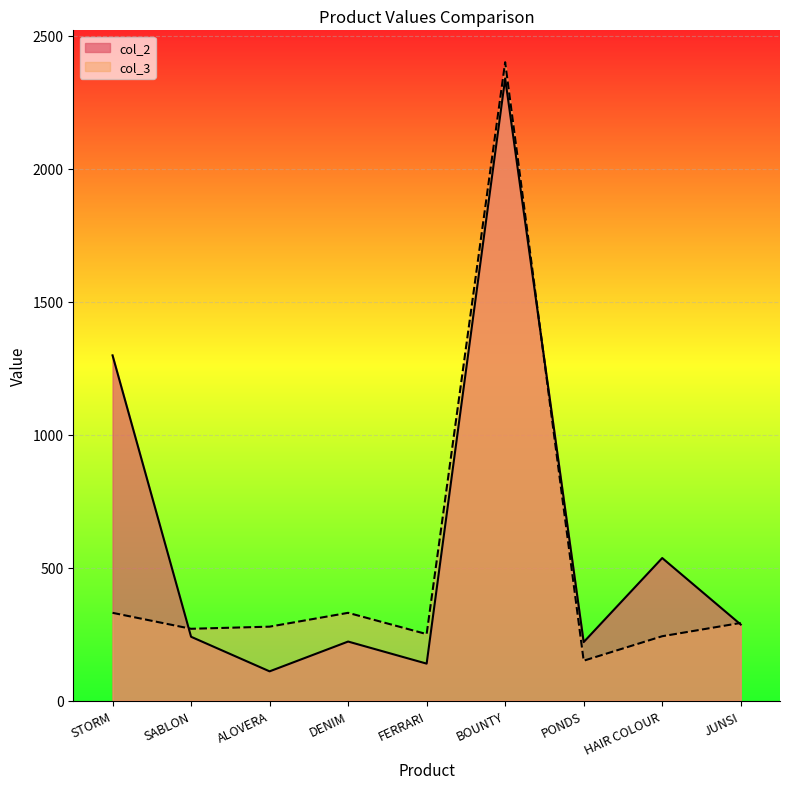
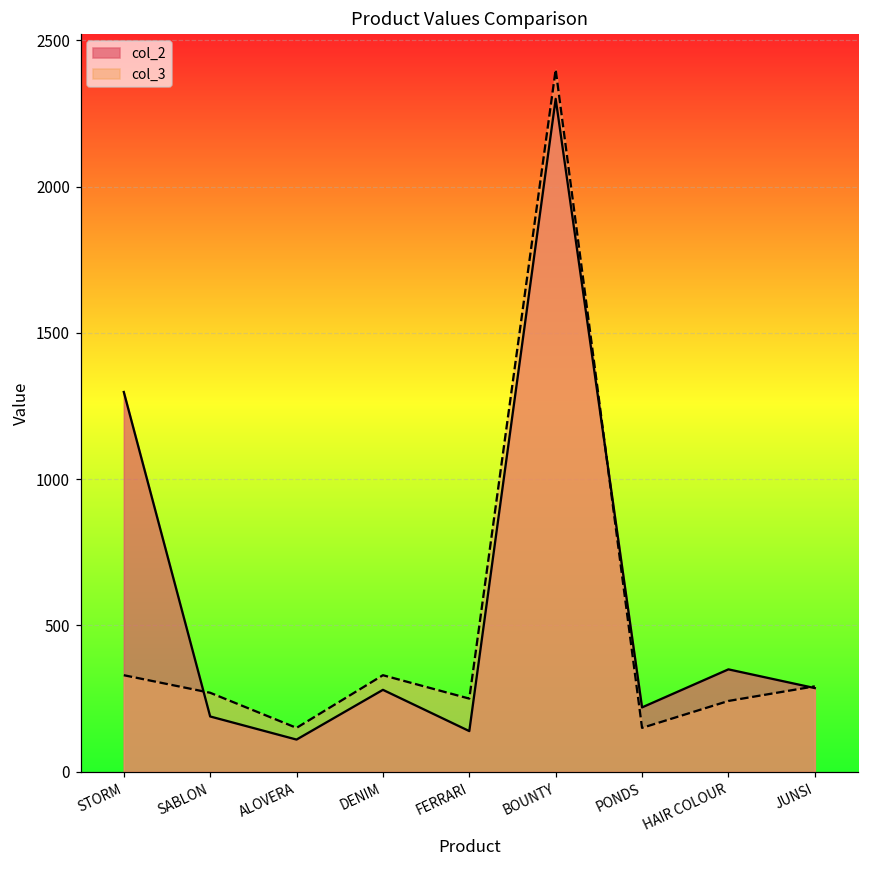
col_2, SABLON: 240 -> 190
col_3, ALOVERA: 280 -> 150
col_2, DENIM: 220 -> 280
col_2, BOUNTY: 2340 -> 2300
col_2, HAIR COLOUR: 540 -> 350
